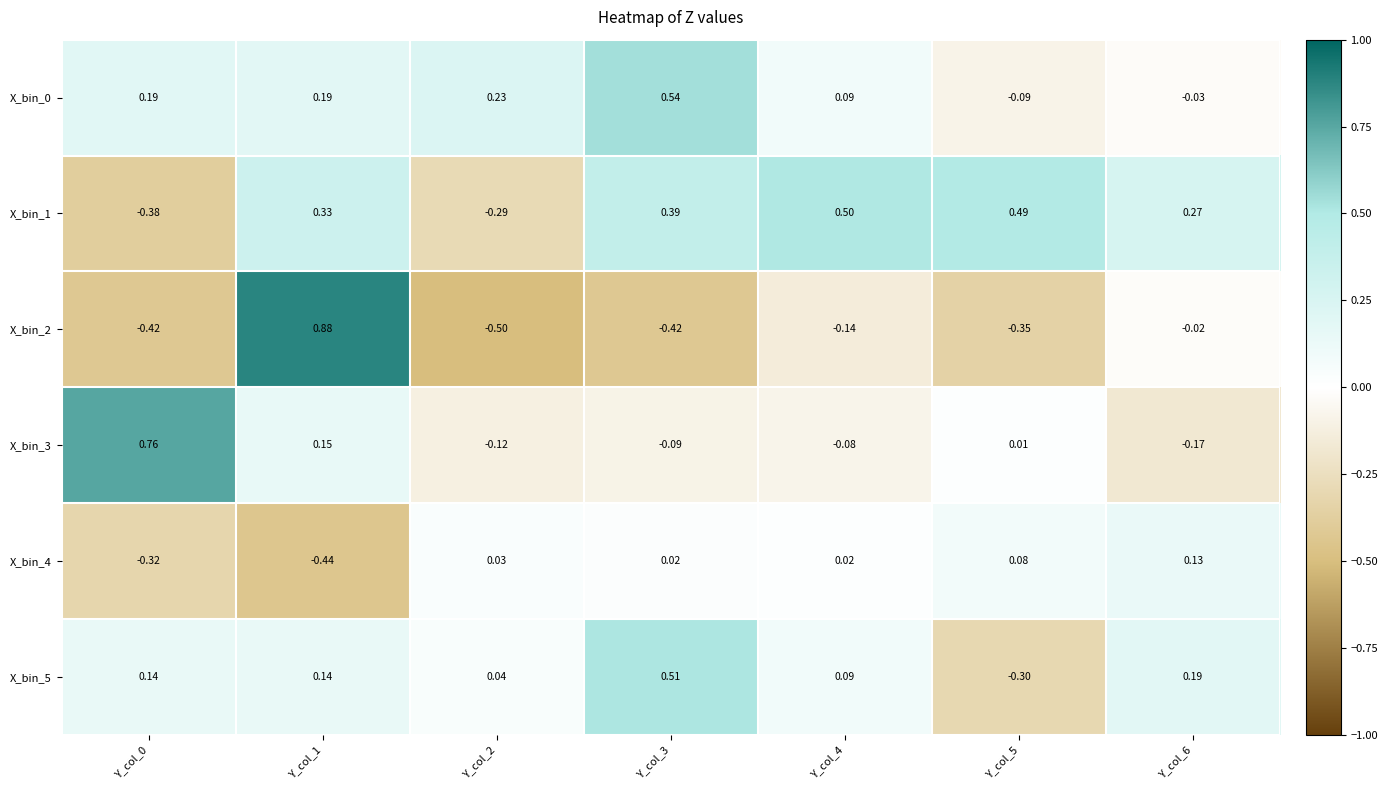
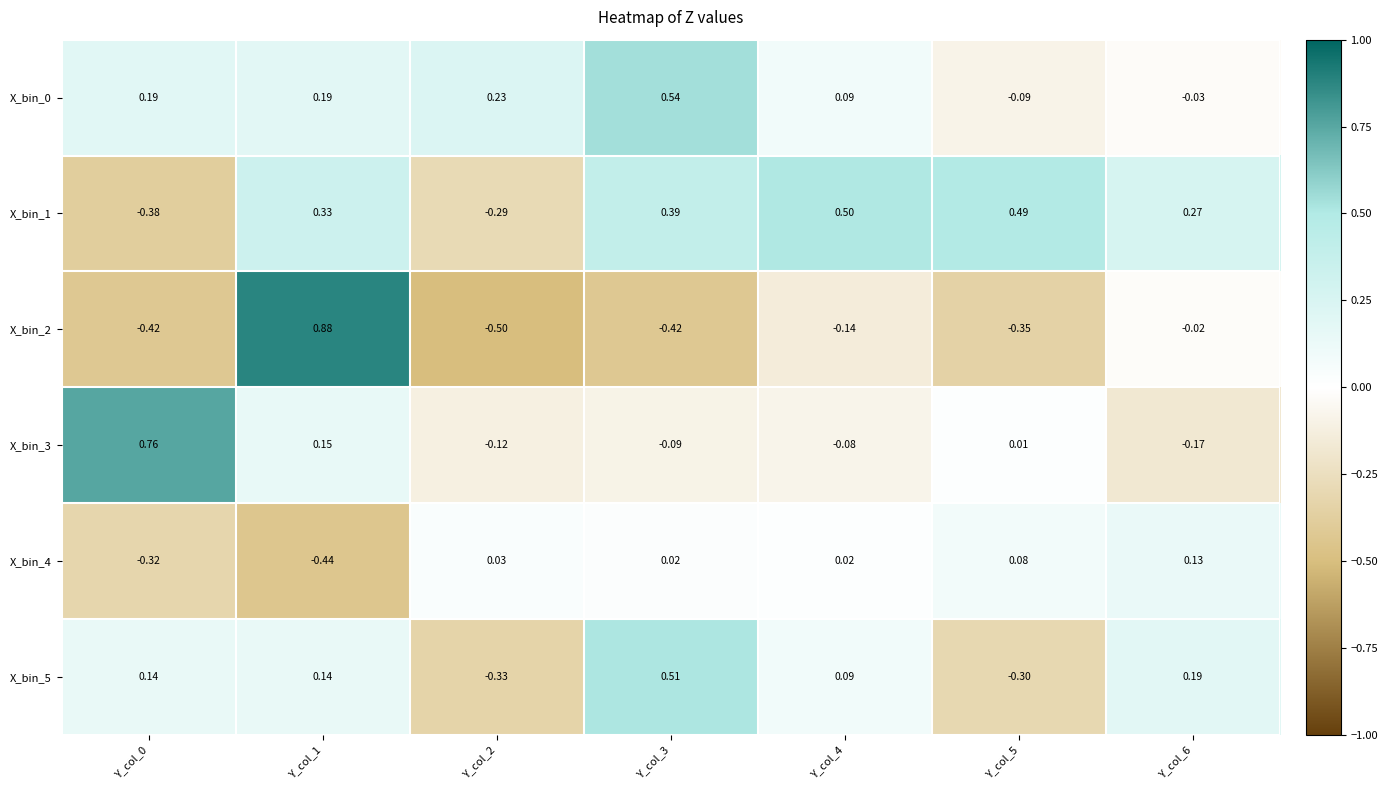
X_bin_5, Y_col_2: 0.04 -> -0.33
